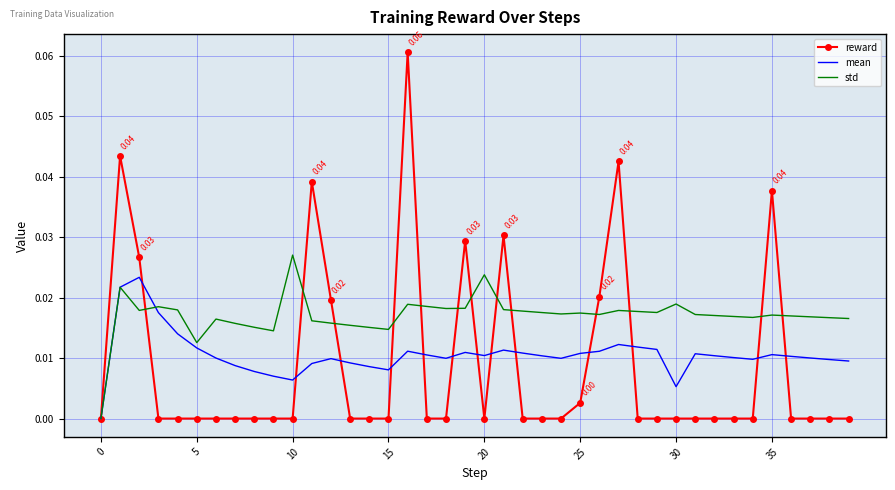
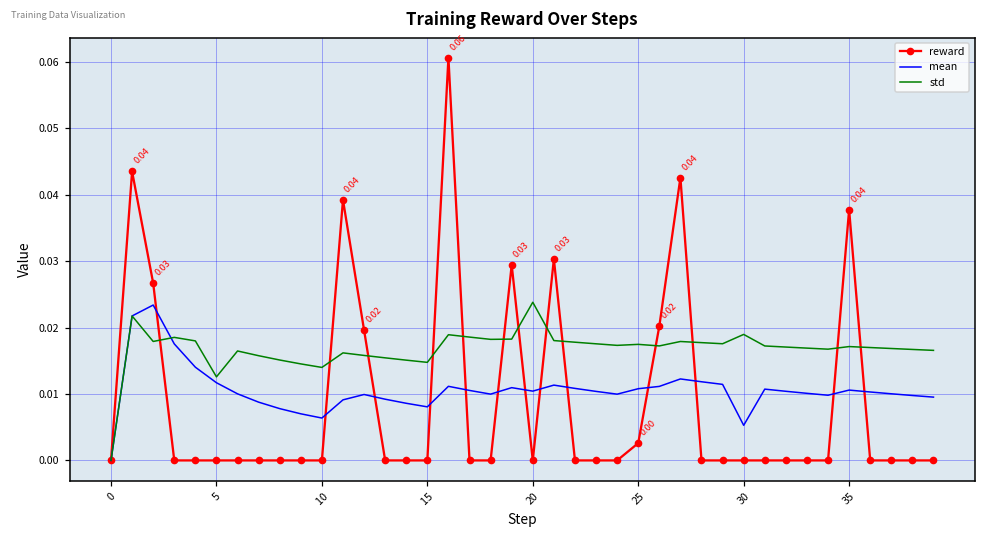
std, 10: 0.027 -> 0.014
